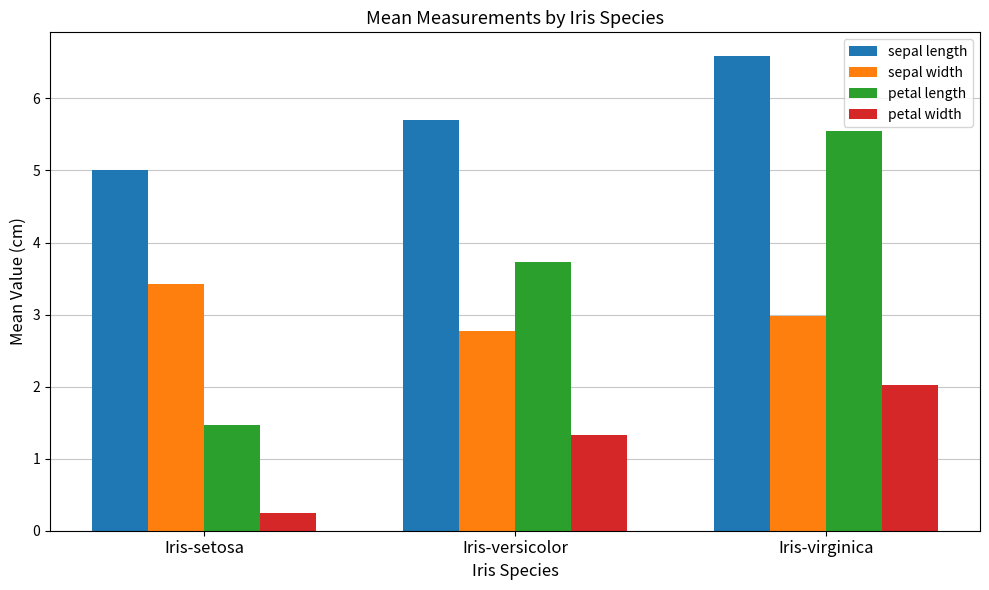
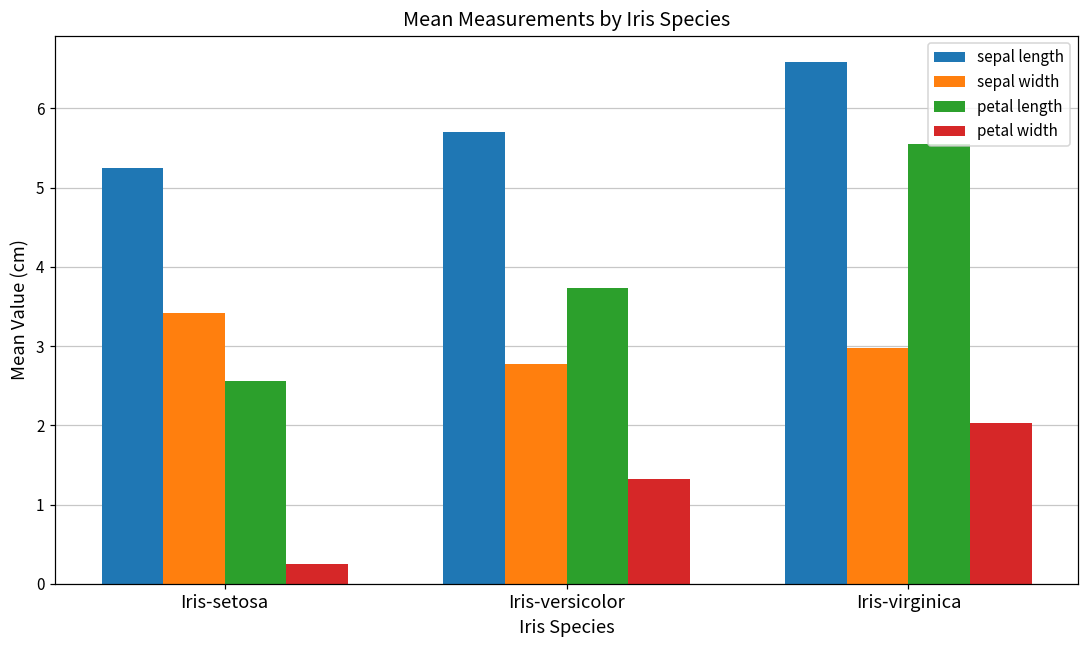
sepal length, Iris-setosa: 5.0 -> 5.2
petal length, Iris-setosa: 1.5 -> 2.6
